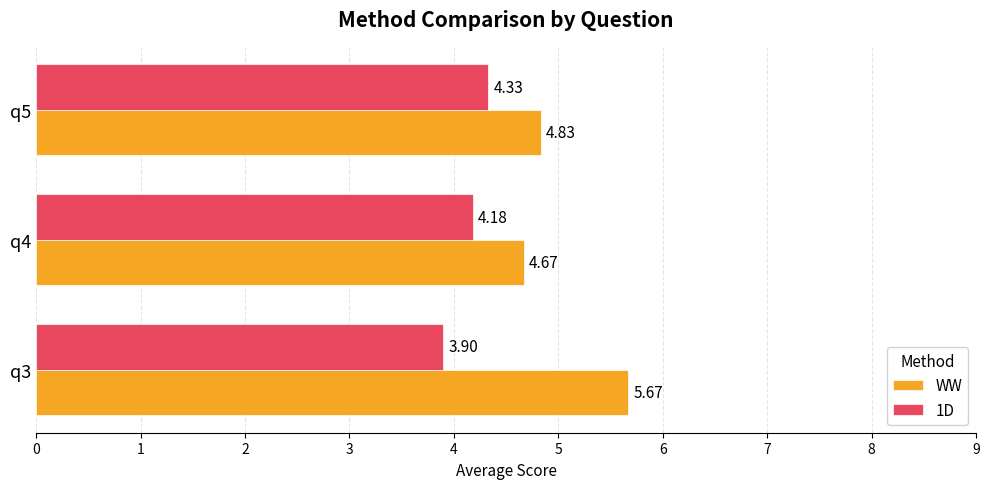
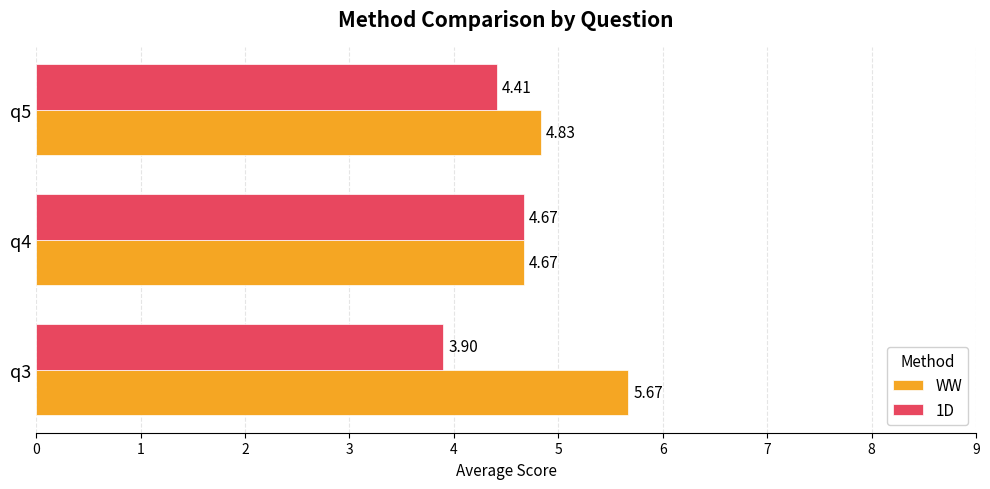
1D, q5: 4.33 -> 4.41
1D, q4: 4.18 -> 4.67
